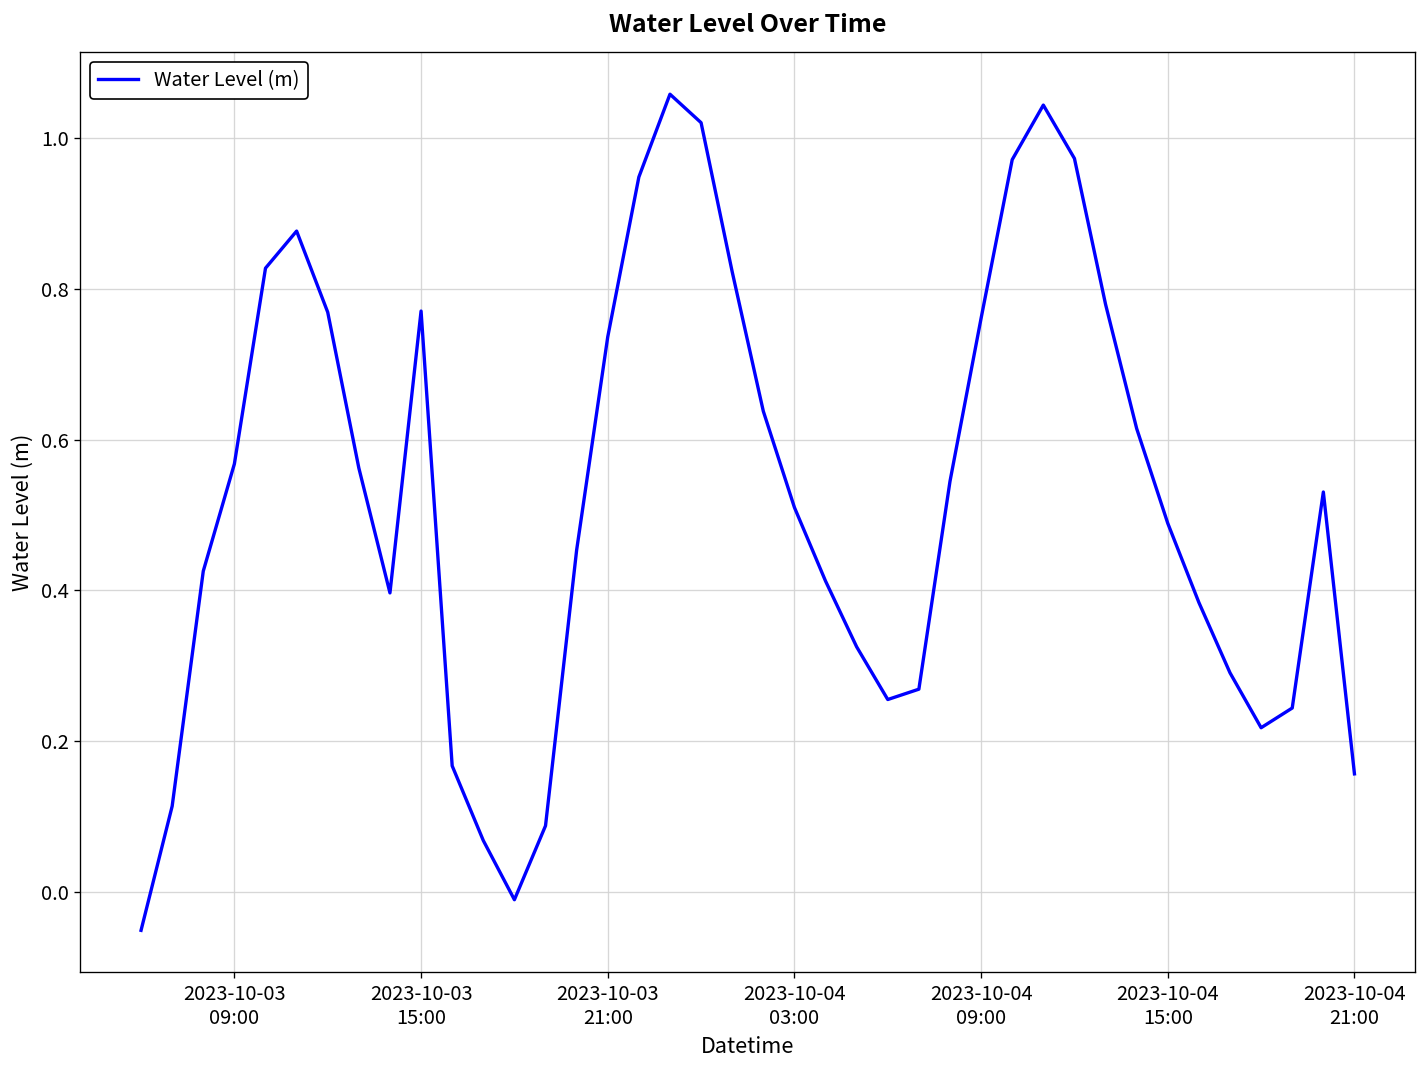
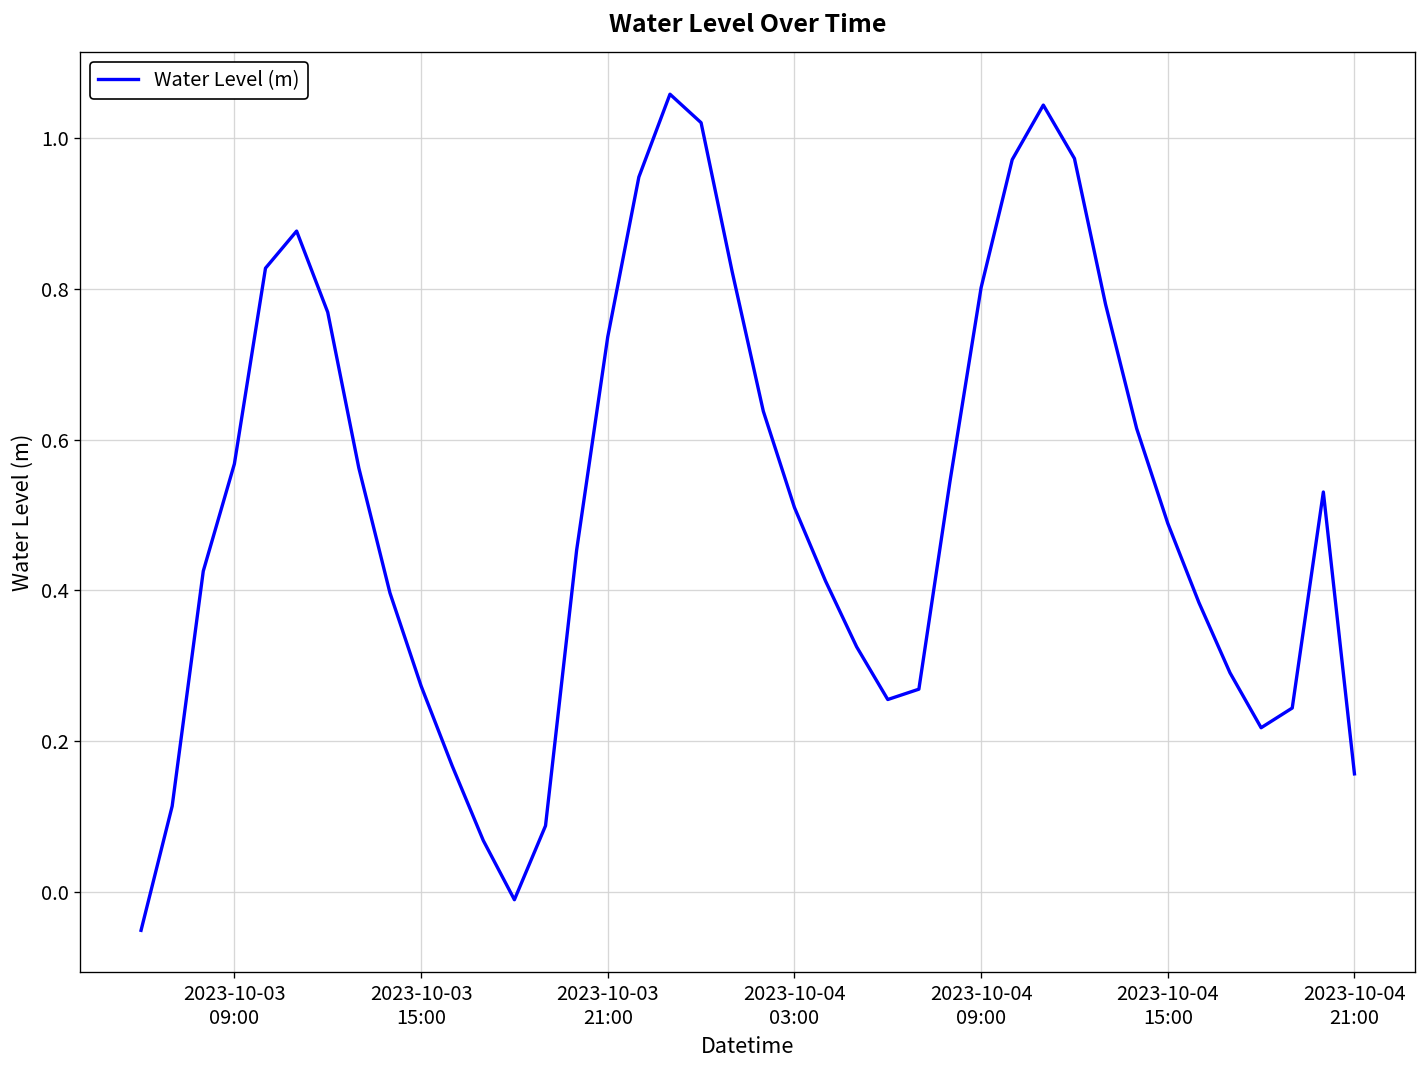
2023-10-03 15:00: 0.77 -> 0.27
2023-10-04 09:00: 0.76 -> 0.80
